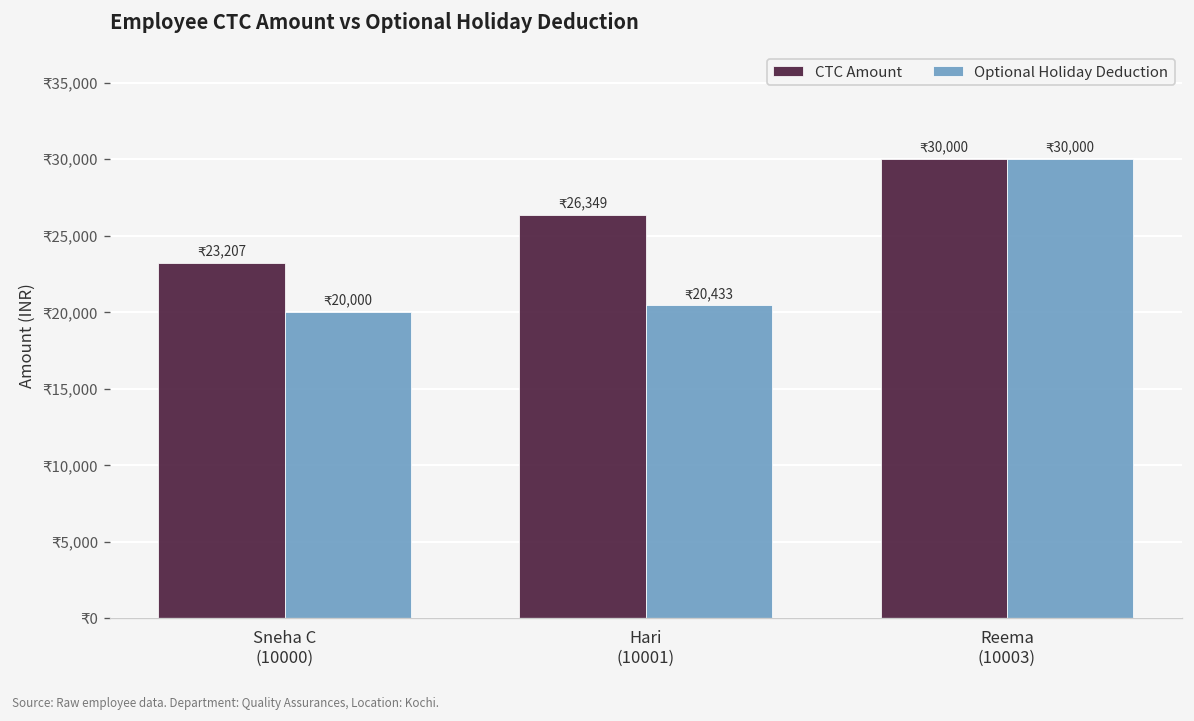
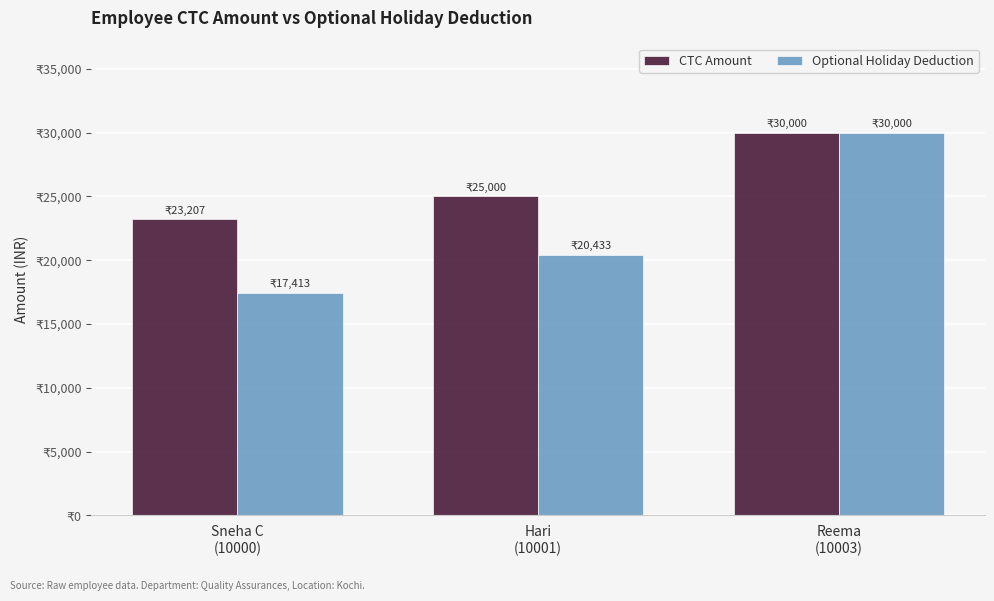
Optional Holiday Deduction, Sneha C (10000): 20,000 -> 17,413
CTC Amount, Hari (10001): 26,349 -> 25,000
